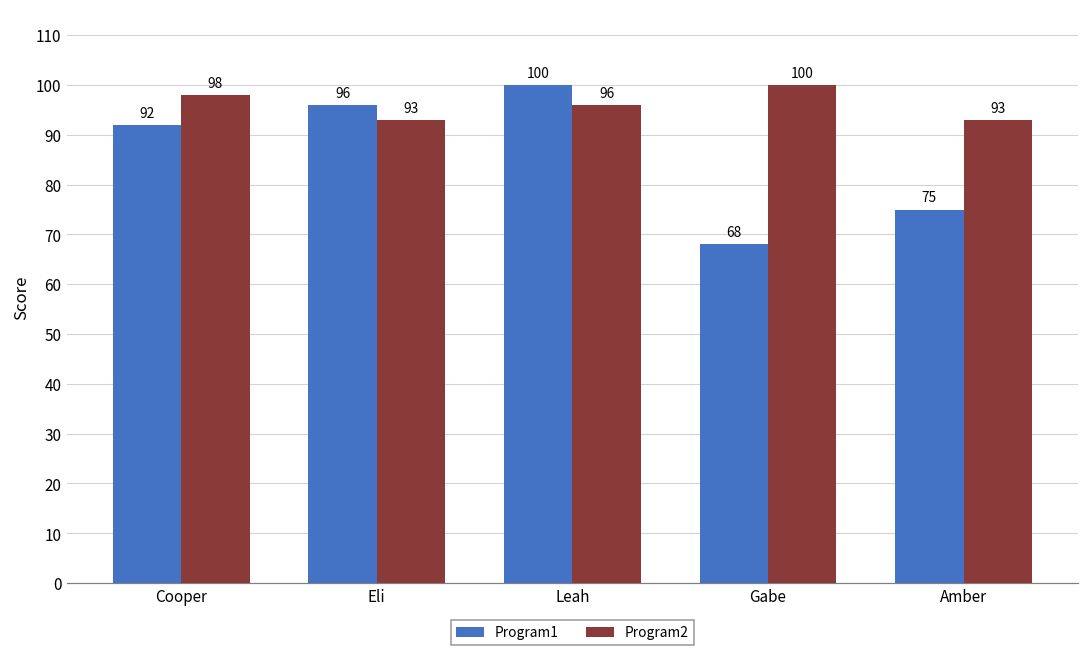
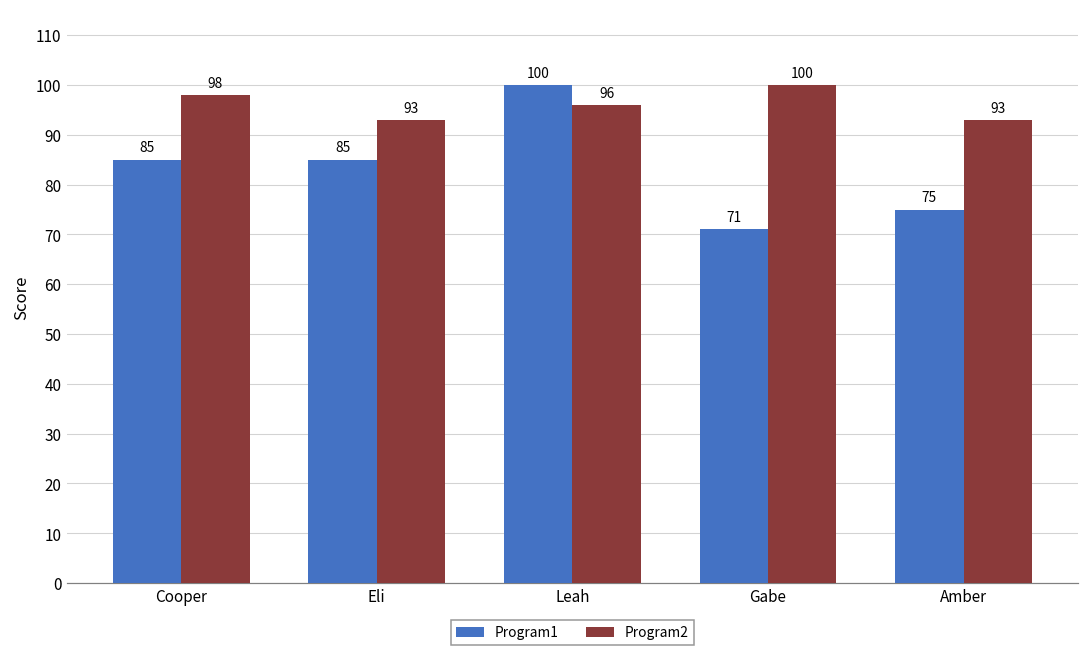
Program1, Cooper: 92 -> 85
Program1, Eli: 96 -> 85
Program1, Gabe: 68 -> 71
